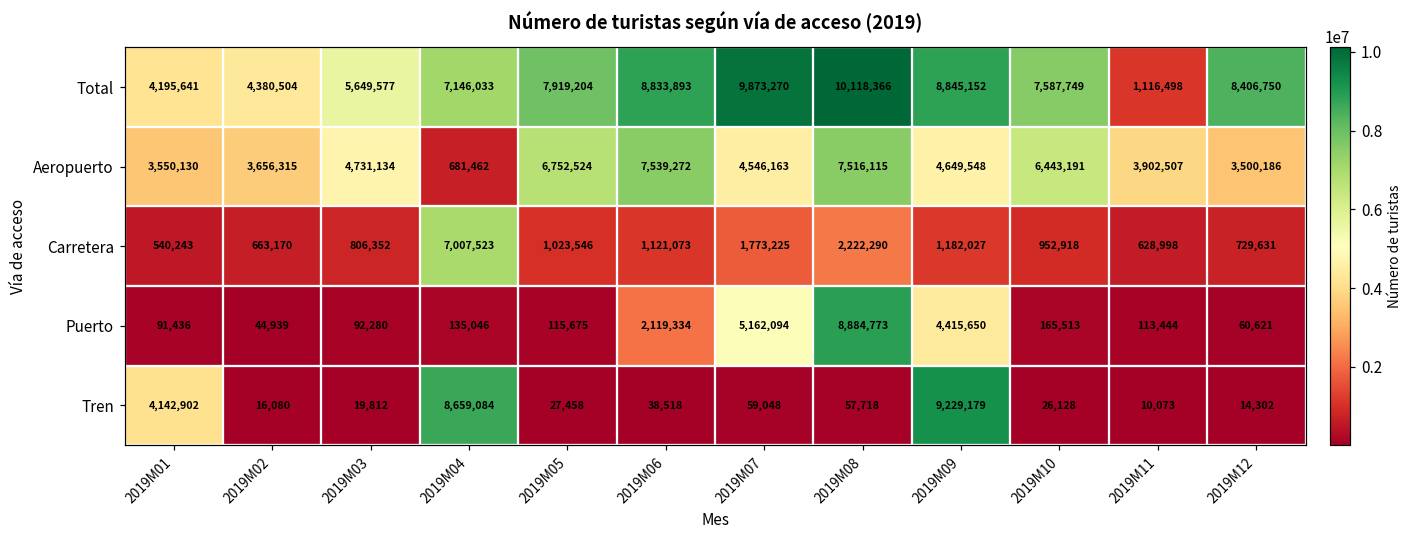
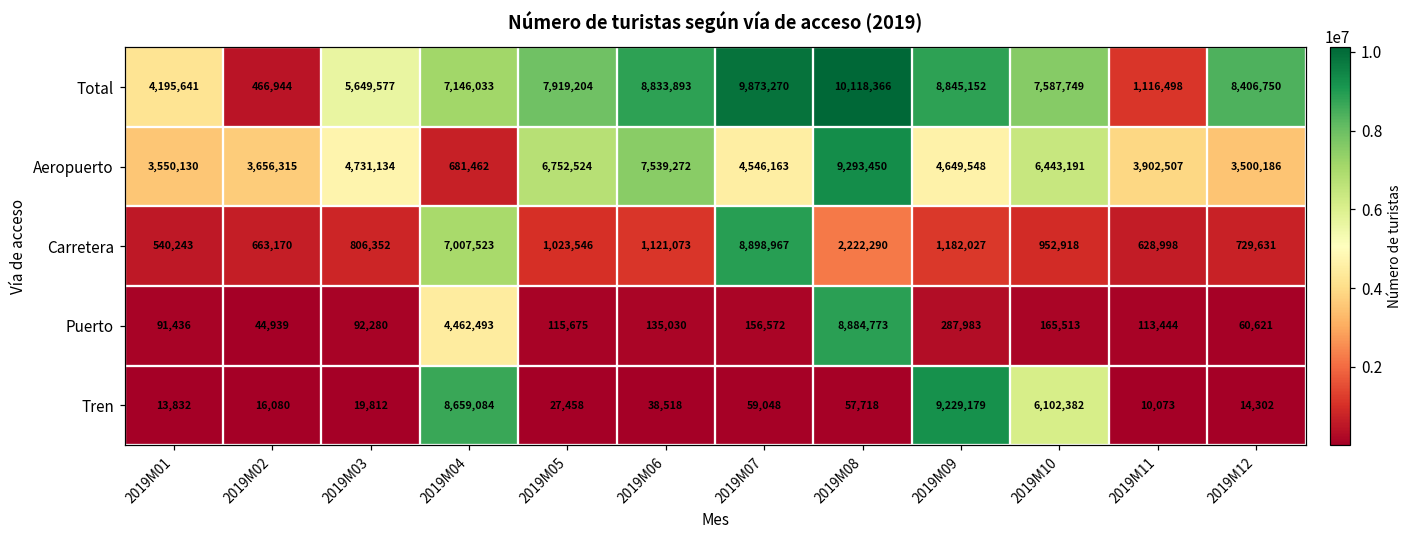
Total, 2019M02: 4,380,504 -> 466,944
Aeropuerto, 2019M08: 7,516,115 -> 9,293,450
Carretera, 2019M07: 1,773,225 -> 8,898,967
Puerto, 2019M04: 135,046 -> 4,462,493
Puerto, 2019M06: 2,119,334 -> 135,030
Puerto, 2019M07: 5,162,094 -> 156,572
Puerto, 2019M09: 4,415,650 -> 287,983
Tren, 2019M01: 4,142,902 -> 13,832
Tren, 2019M10: 26,128 -> 6,102,382
